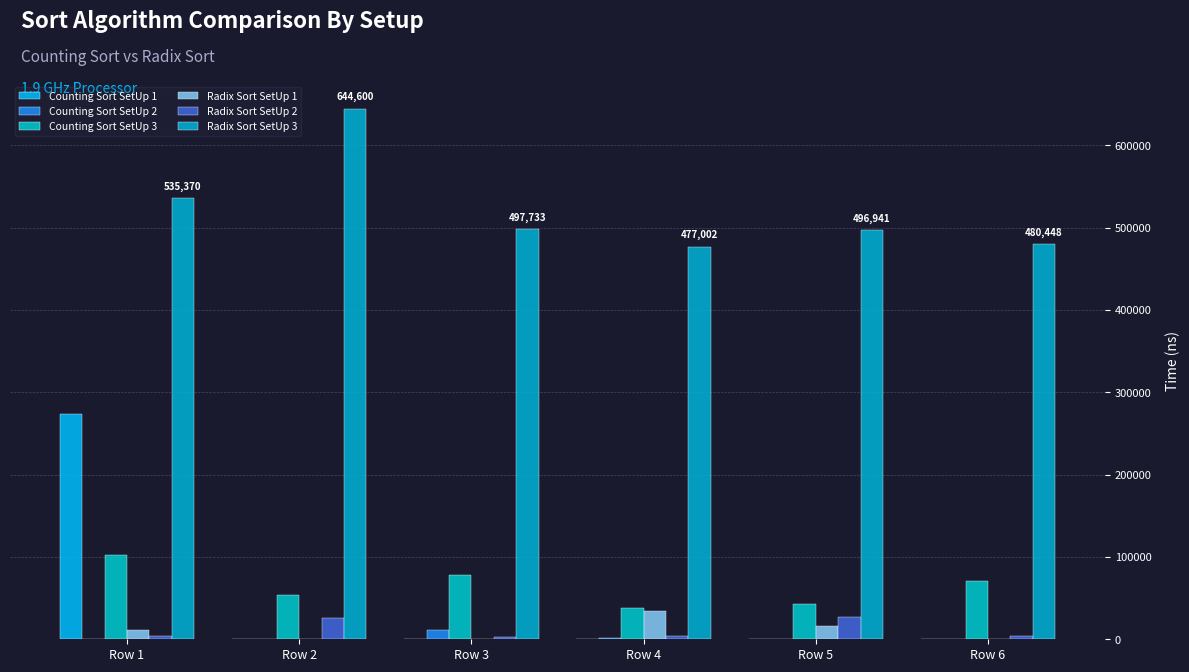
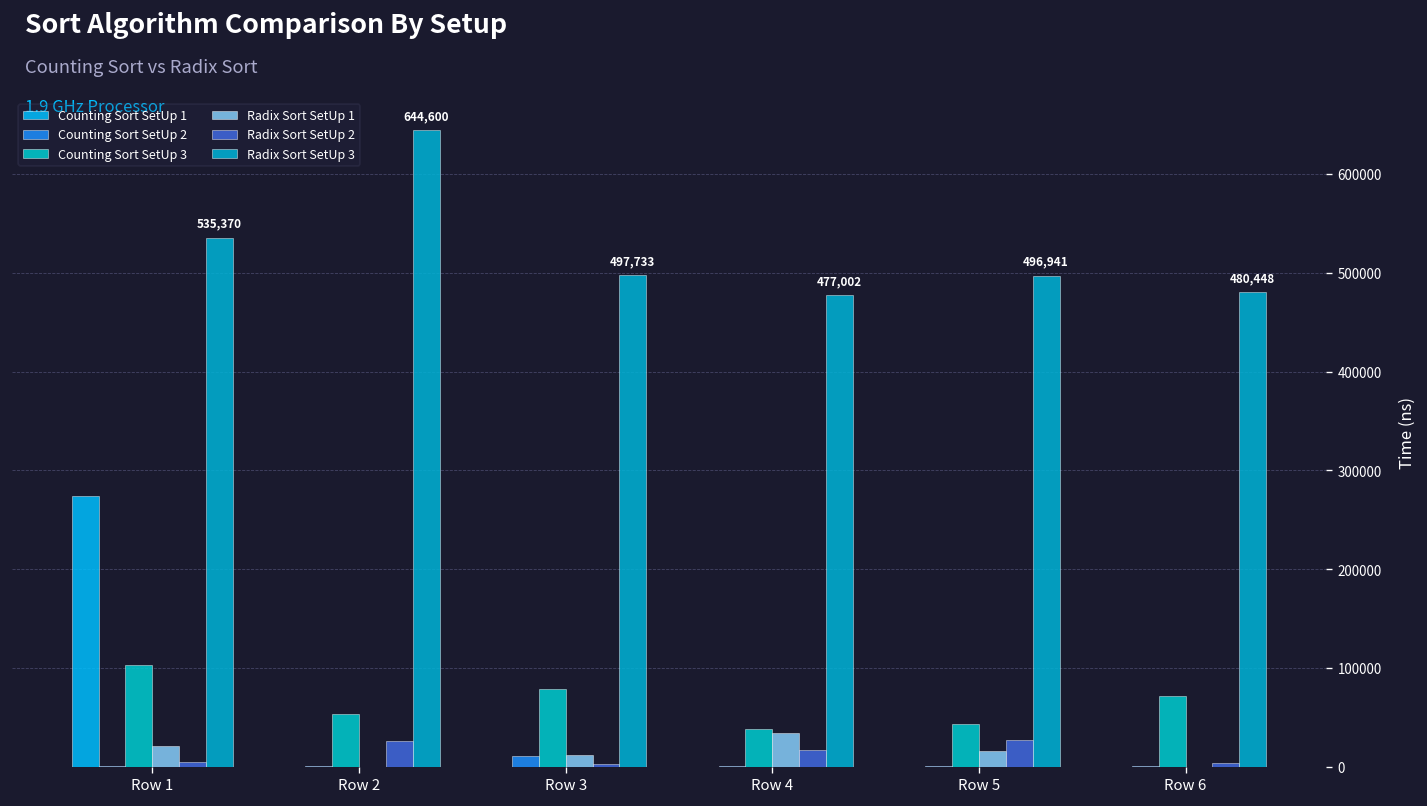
Radix Sort SetUp 1, Row 1: 10000 -> 20000
Radix Sort SetUp 1, Row 3: 0 -> 10000
Radix Sort SetUp 2, Row 4: 0 -> 20000
